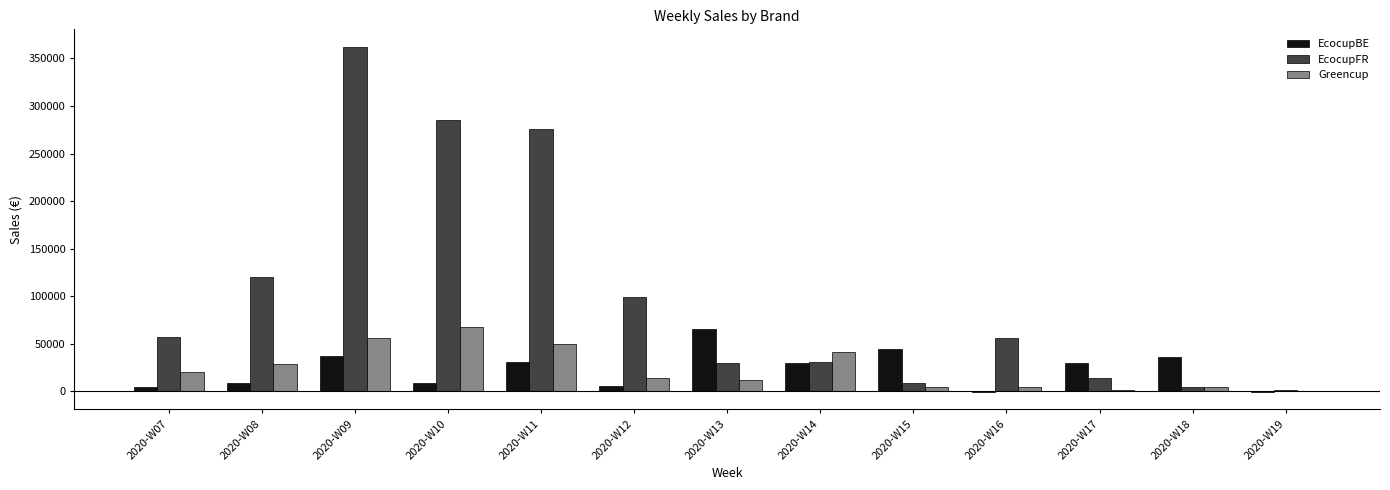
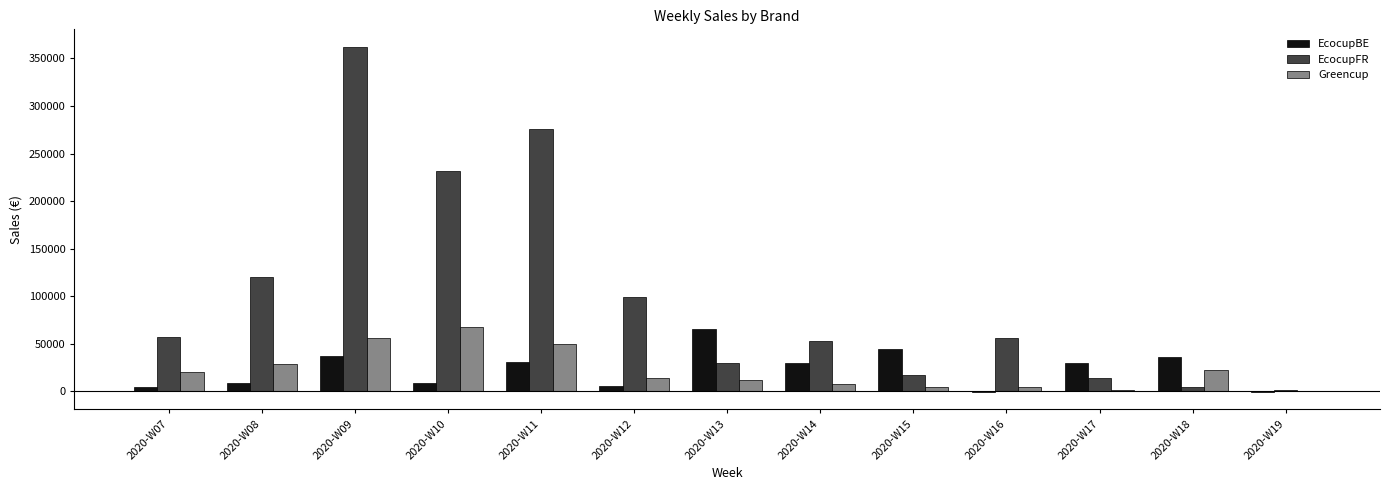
EcocupFR, 2020-W10: 290000 -> 230000
EcocupFR, 2020-W14: 30000 -> 50000
Greencup, 2020-W14: 40000 -> 10000
EcocupFR, 2020-W15: 10000 -> 20000
Greencup, 2020-W18: 0 -> 20000
